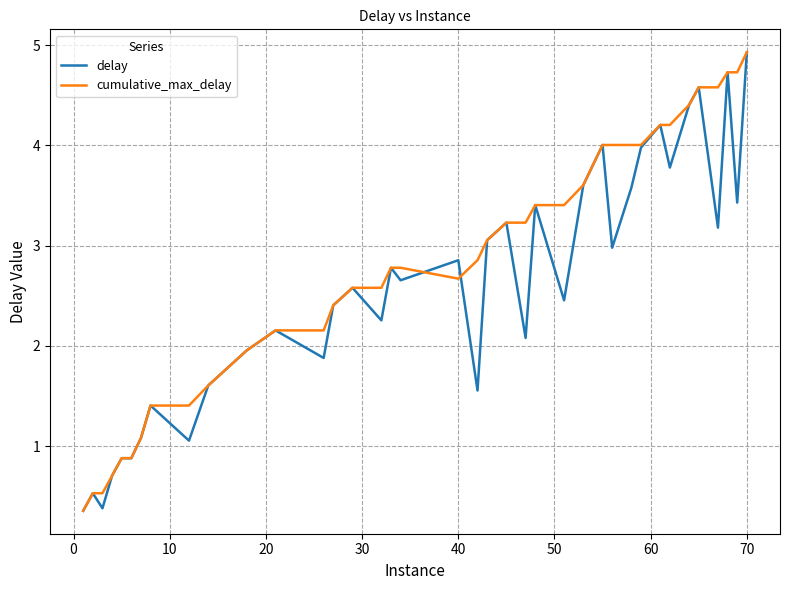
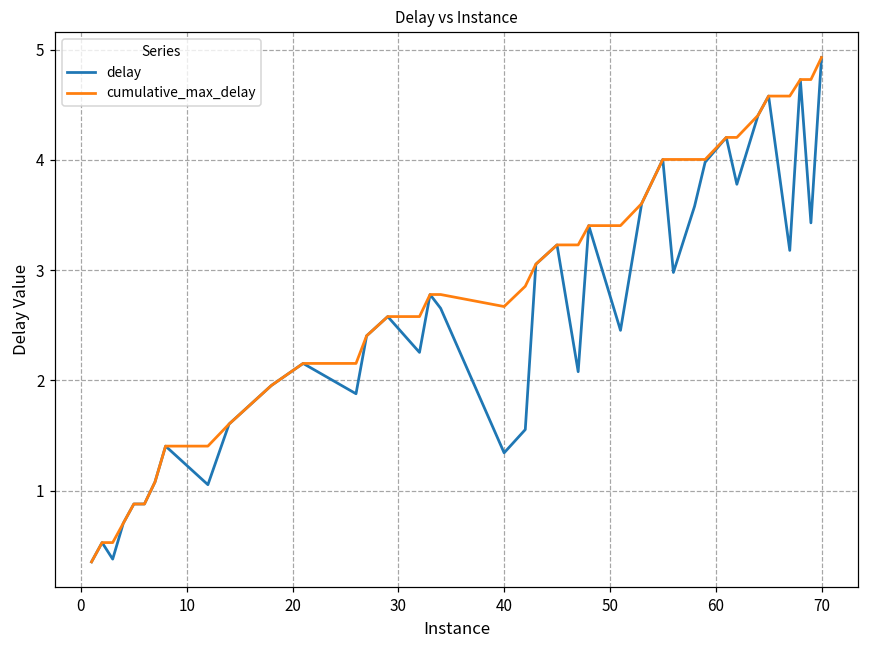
delay, 40: 2.85 -> 1.34
